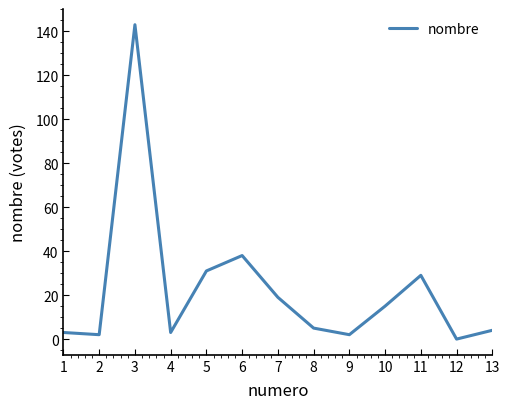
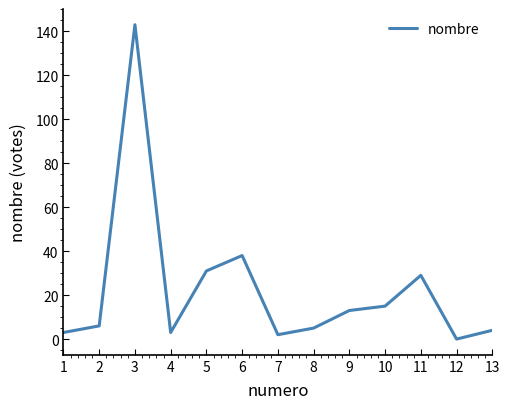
2: 2 -> 6
7: 19 -> 2
9: 2 -> 13
